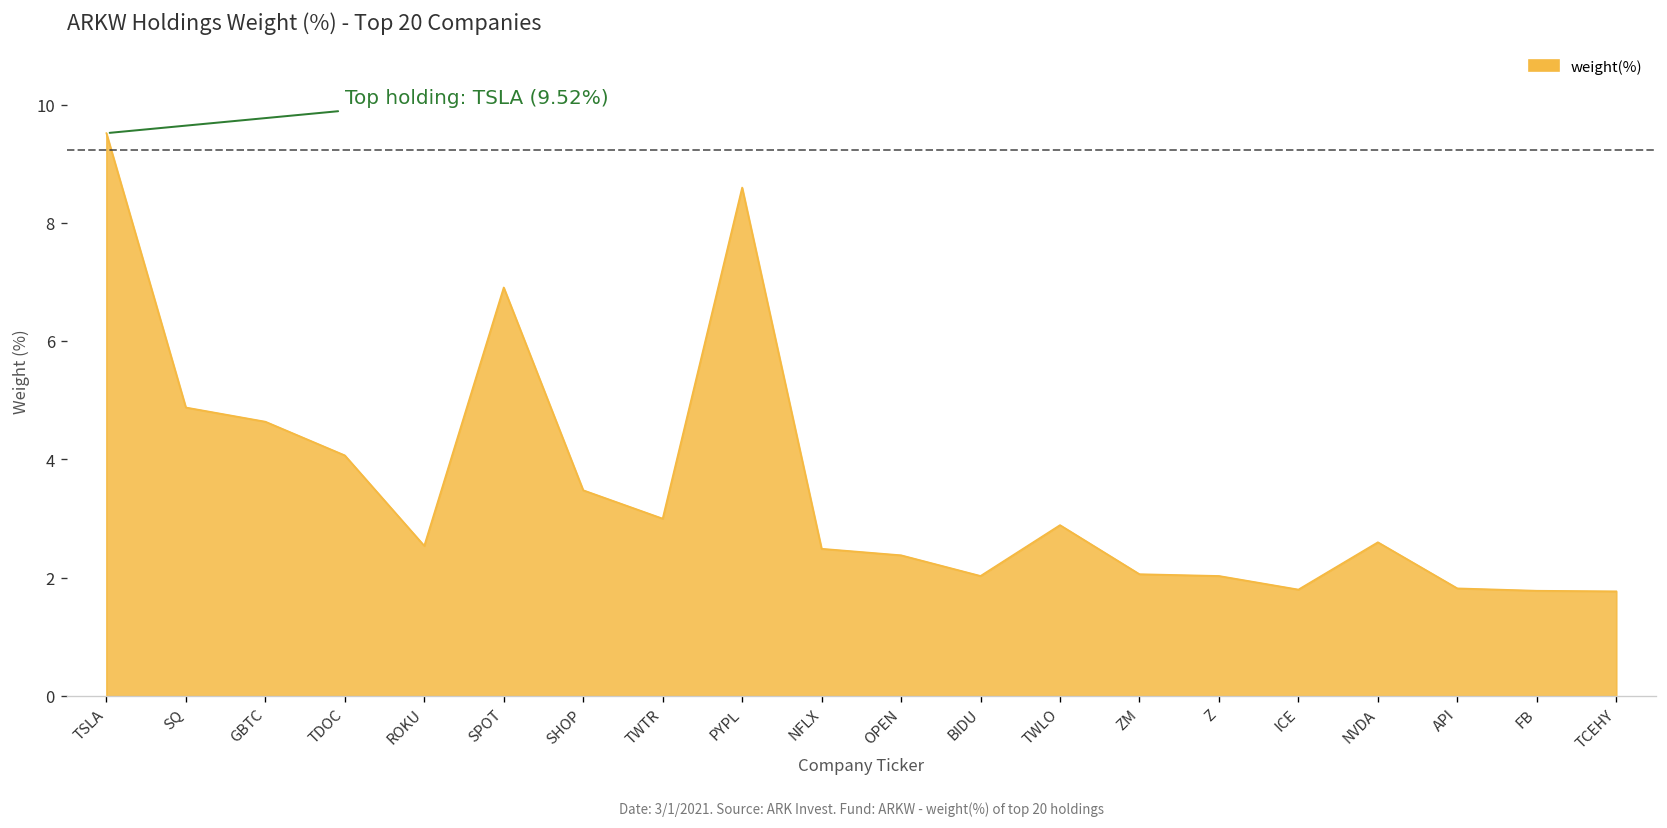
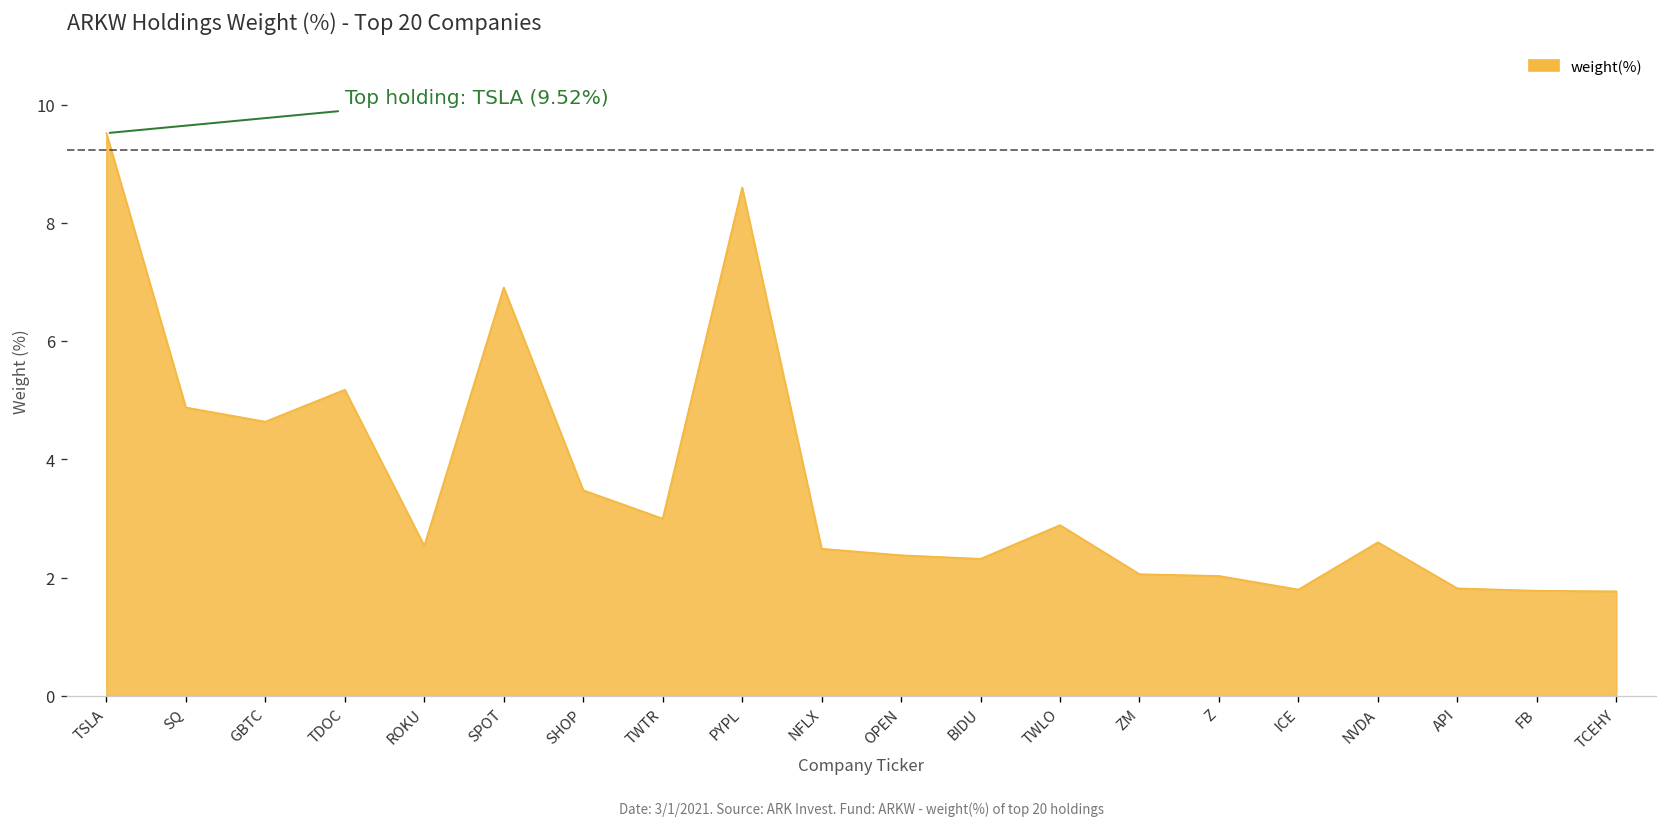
TDOC: 4.1 -> 5.2
BIDU: 2.0 -> 2.3
